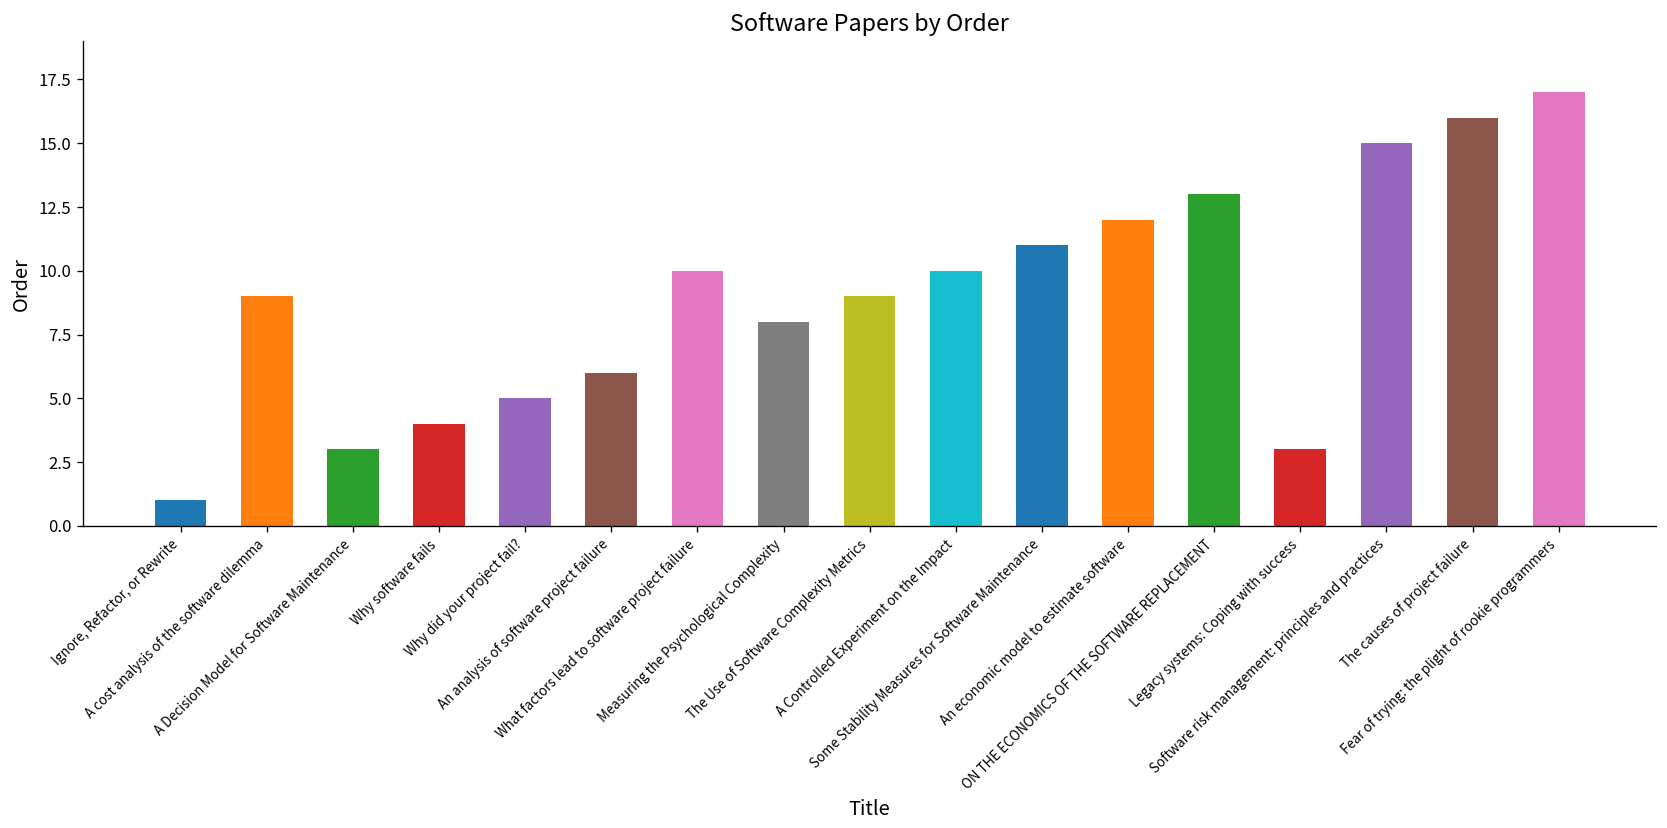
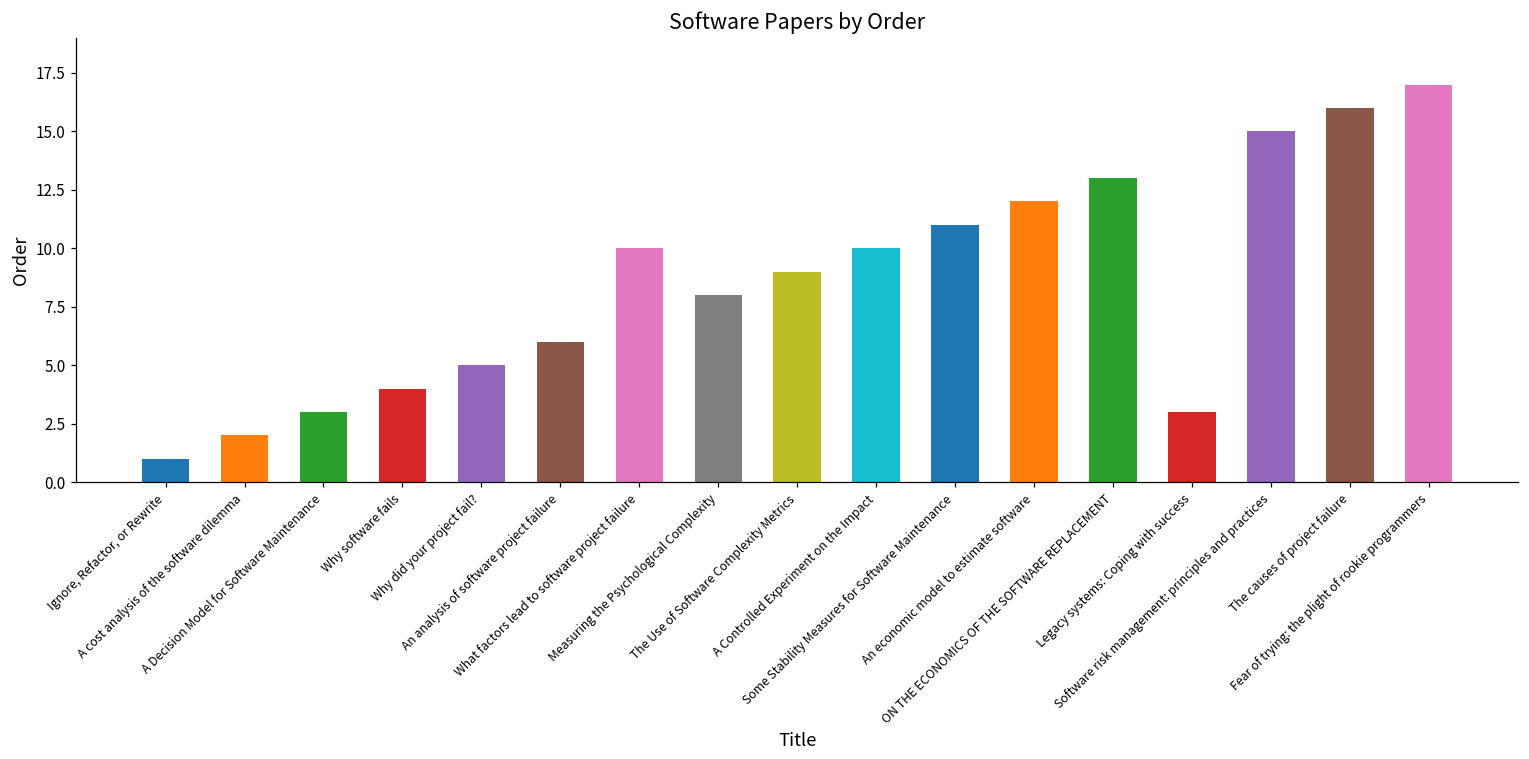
A cost analysis of the software dilemma: 9 -> 2
